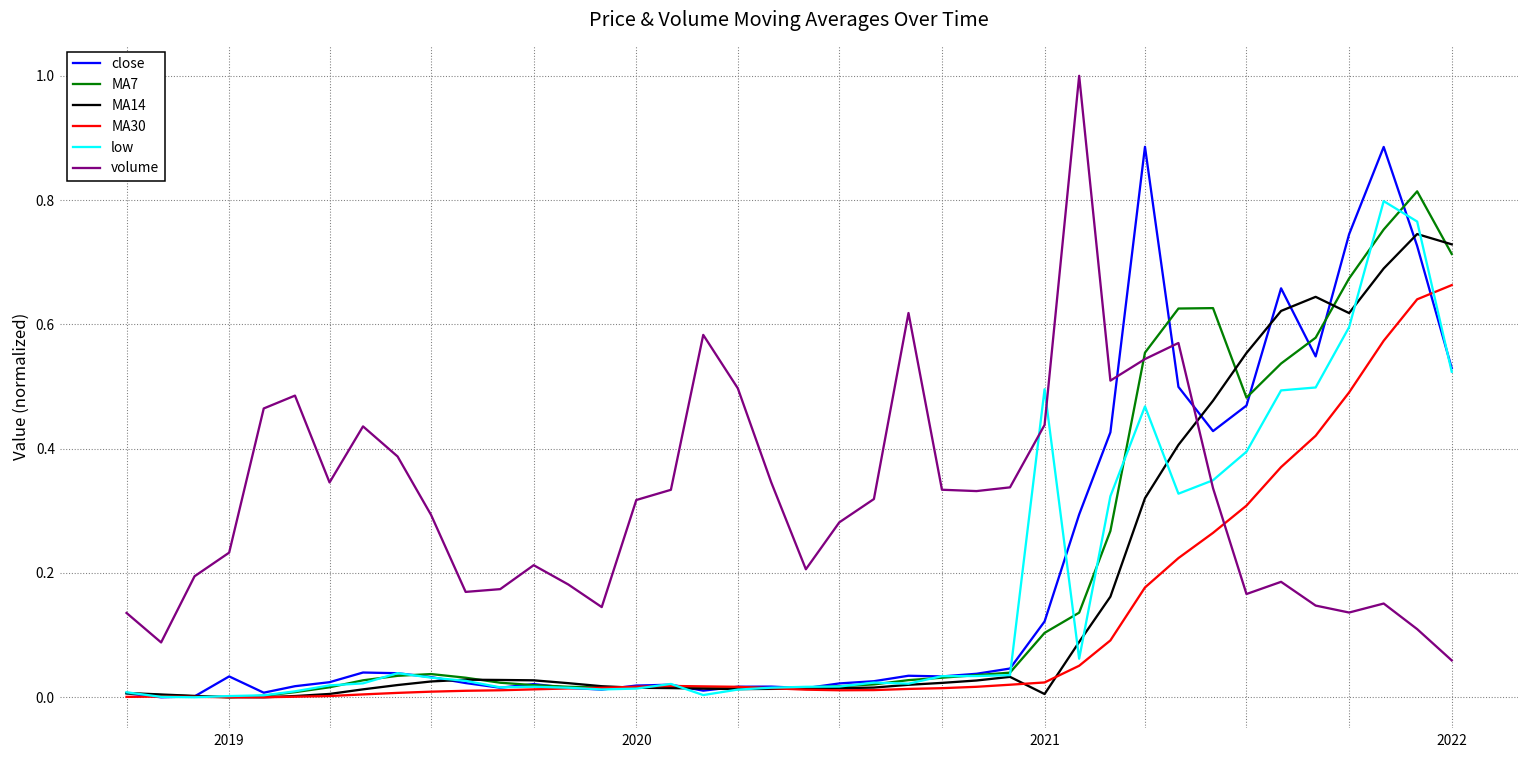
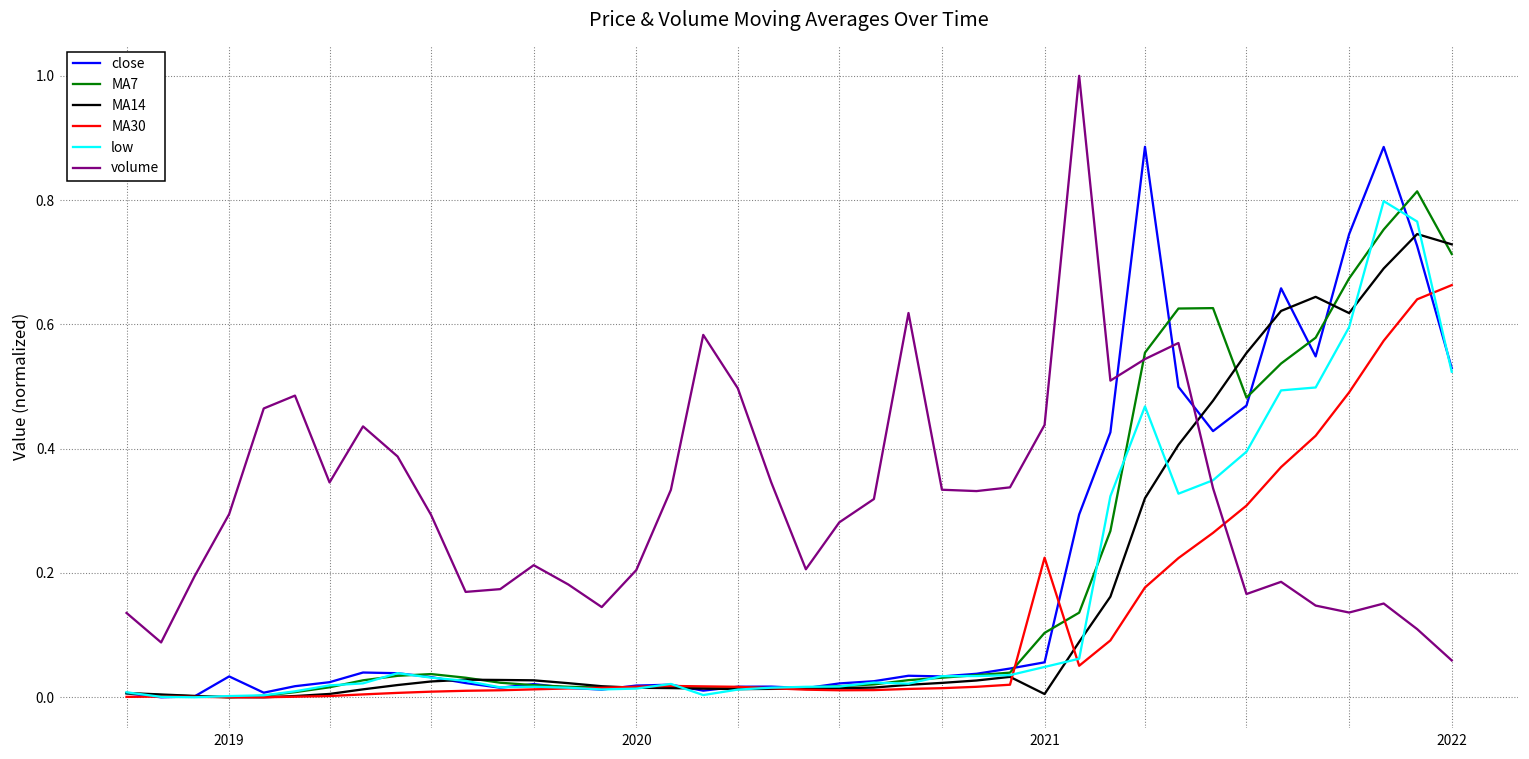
volume, 2019: 0.23 -> 0.29
volume, 2020: 0.32 -> 0.20
close, 2021: 0.12 -> 0.06
MA30, 2021: 0.02 -> 0.22
low, 2021: 0.50 -> 0.05
